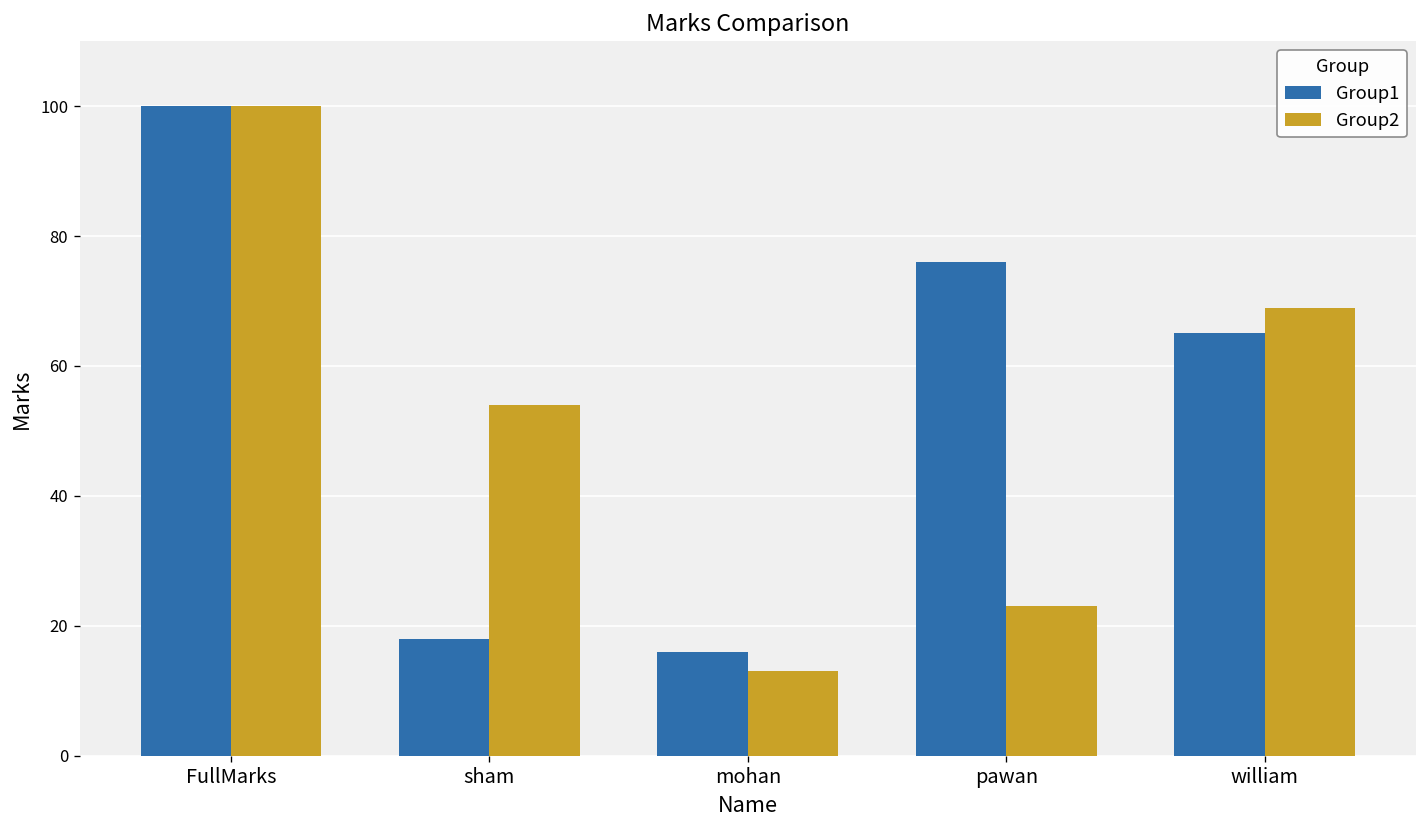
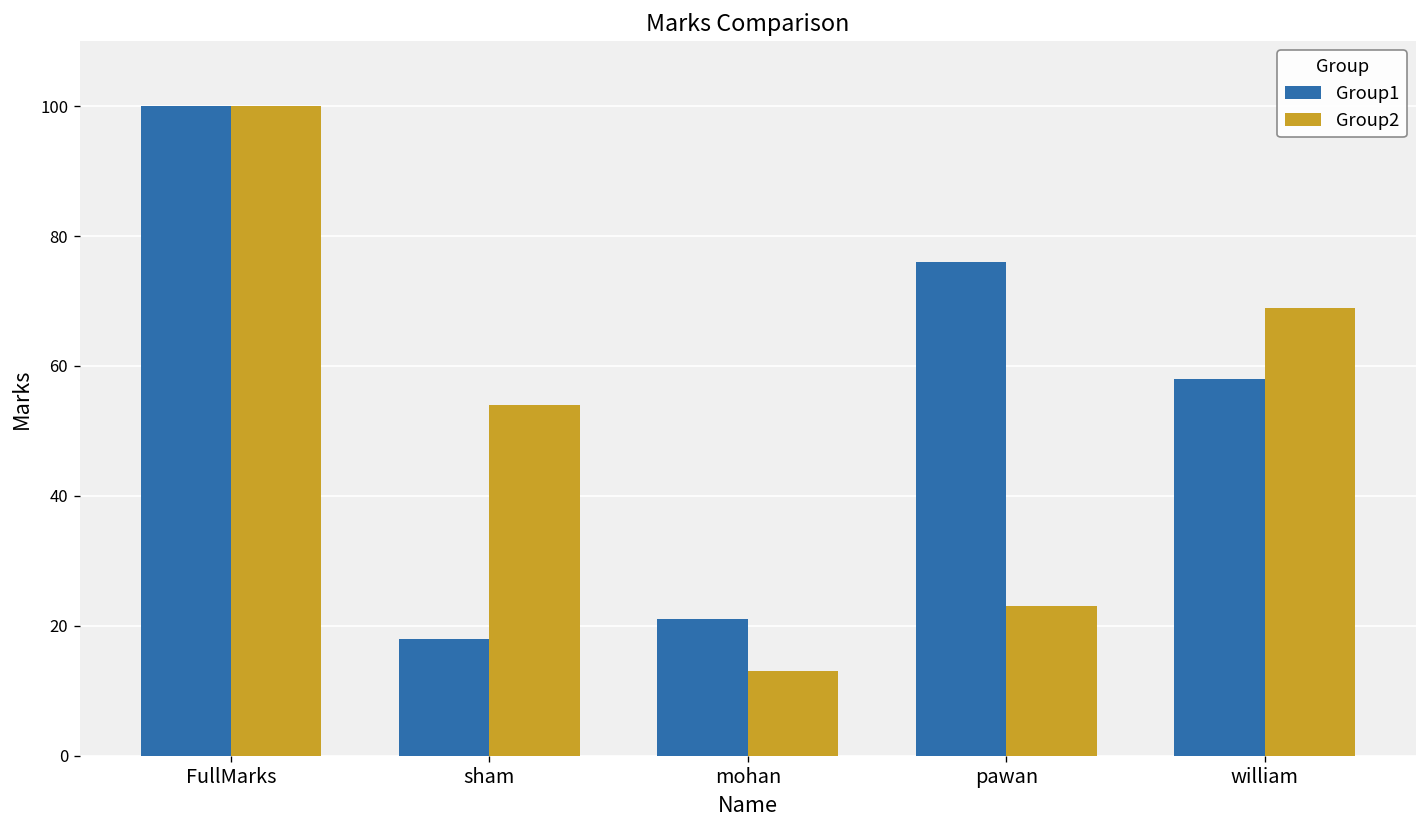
Group1, mohan: 16 -> 21
Group1, william: 65 -> 58
